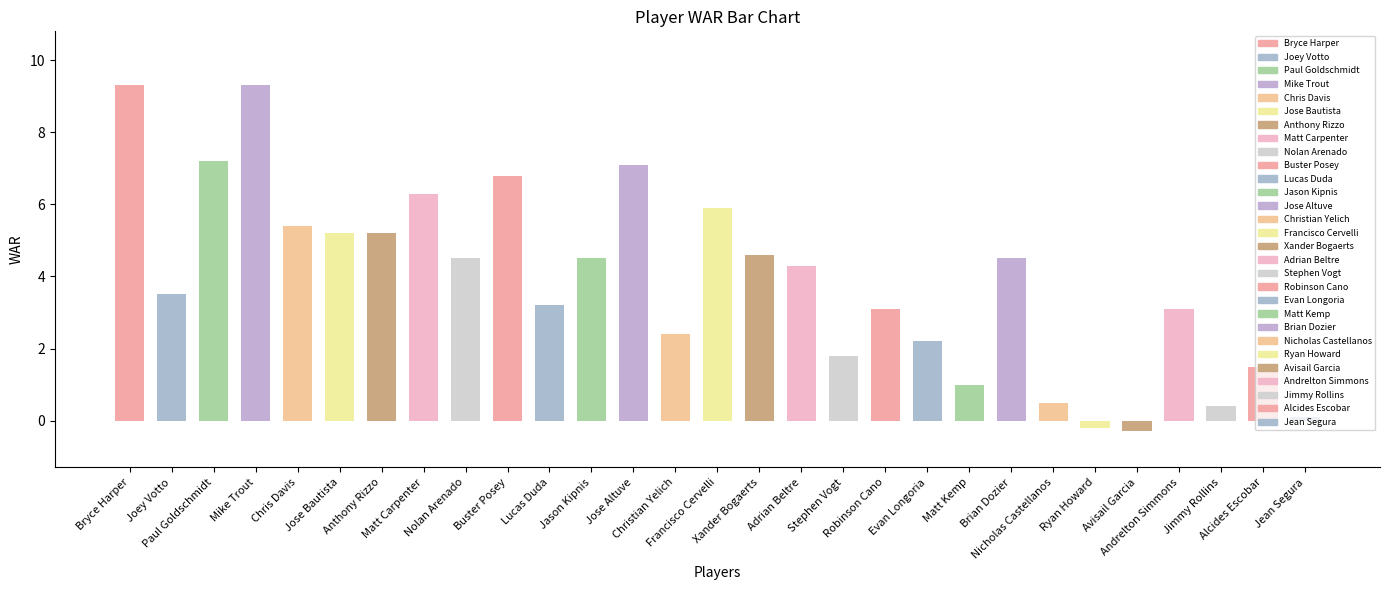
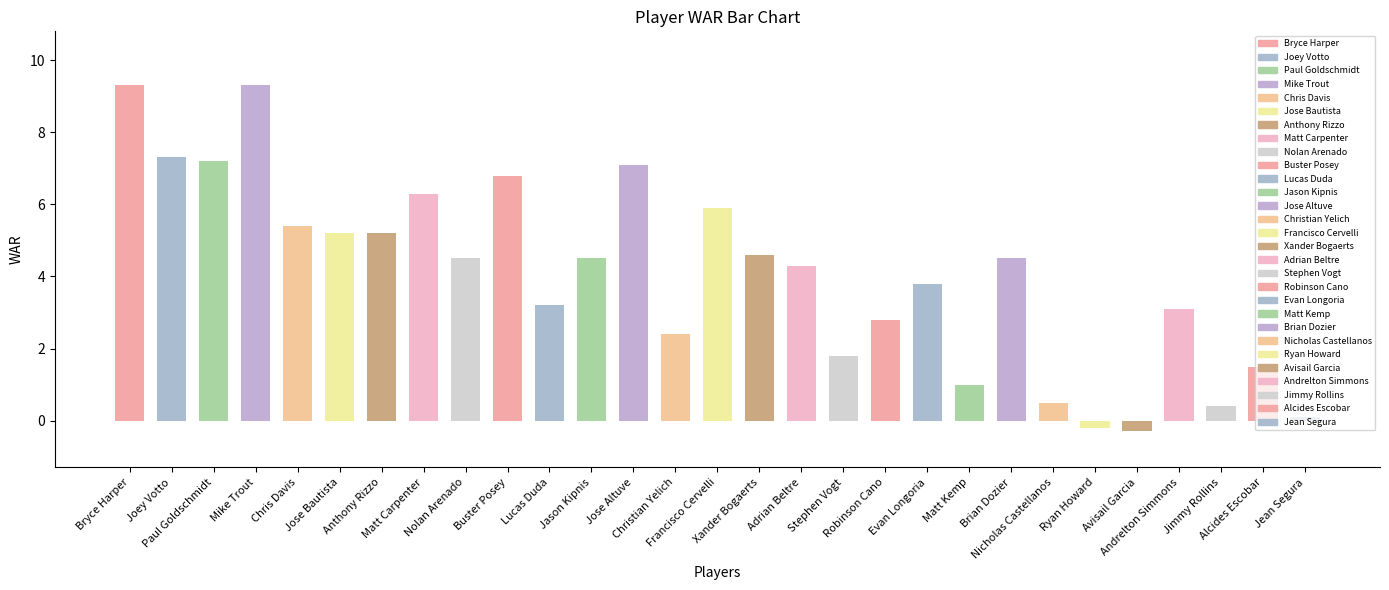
Joey Votto: 3.5 -> 7.3
Robinson Cano: 3.1 -> 2.8
Evan Longoria: 2.2 -> 3.8
